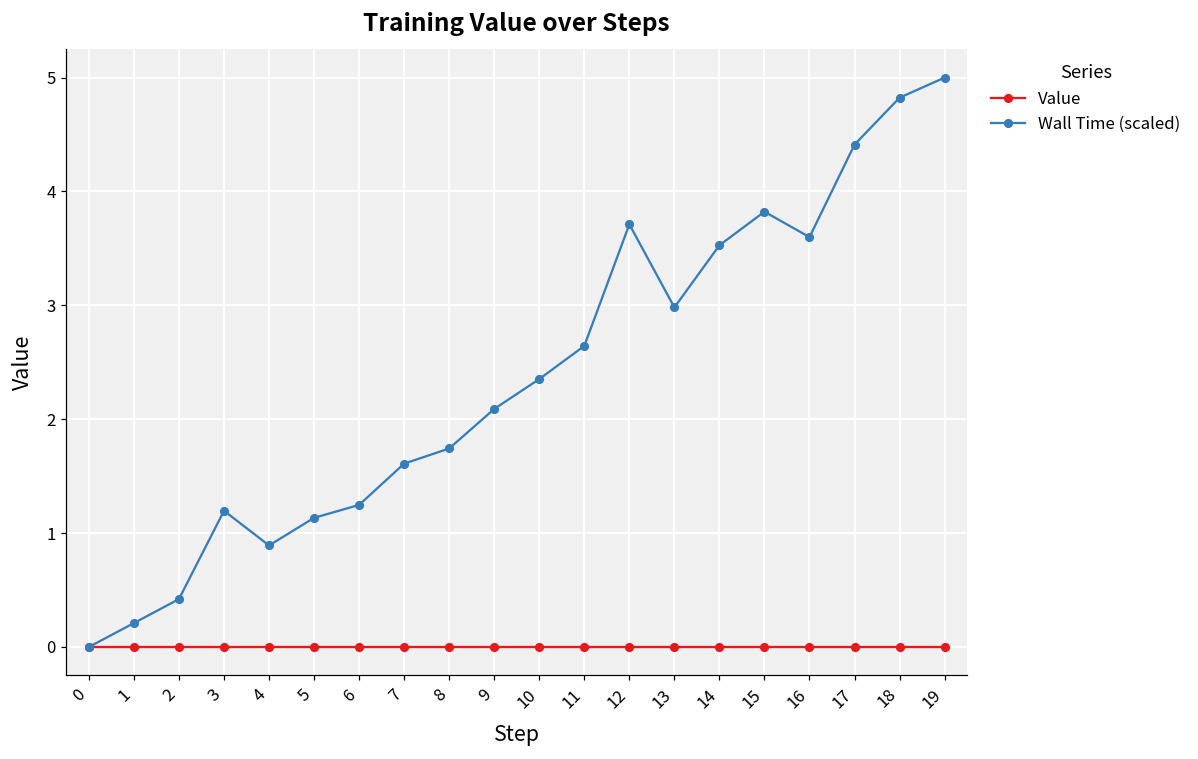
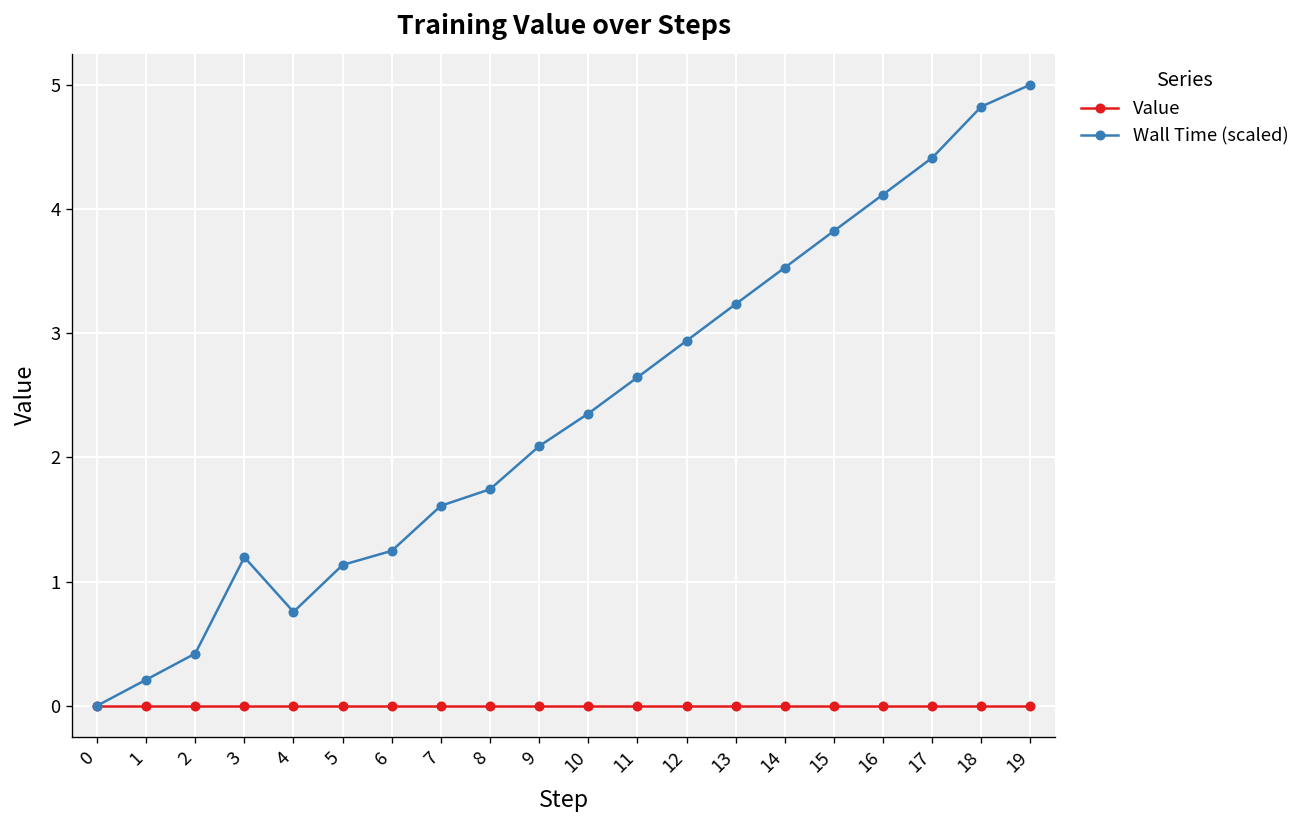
Wall Time (scaled), 4: 0.89 -> 0.76
Wall Time (scaled), 12: 3.71 -> 2.94
Wall Time (scaled), 13: 2.98 -> 3.23
Wall Time (scaled), 16: 3.60 -> 4.12
